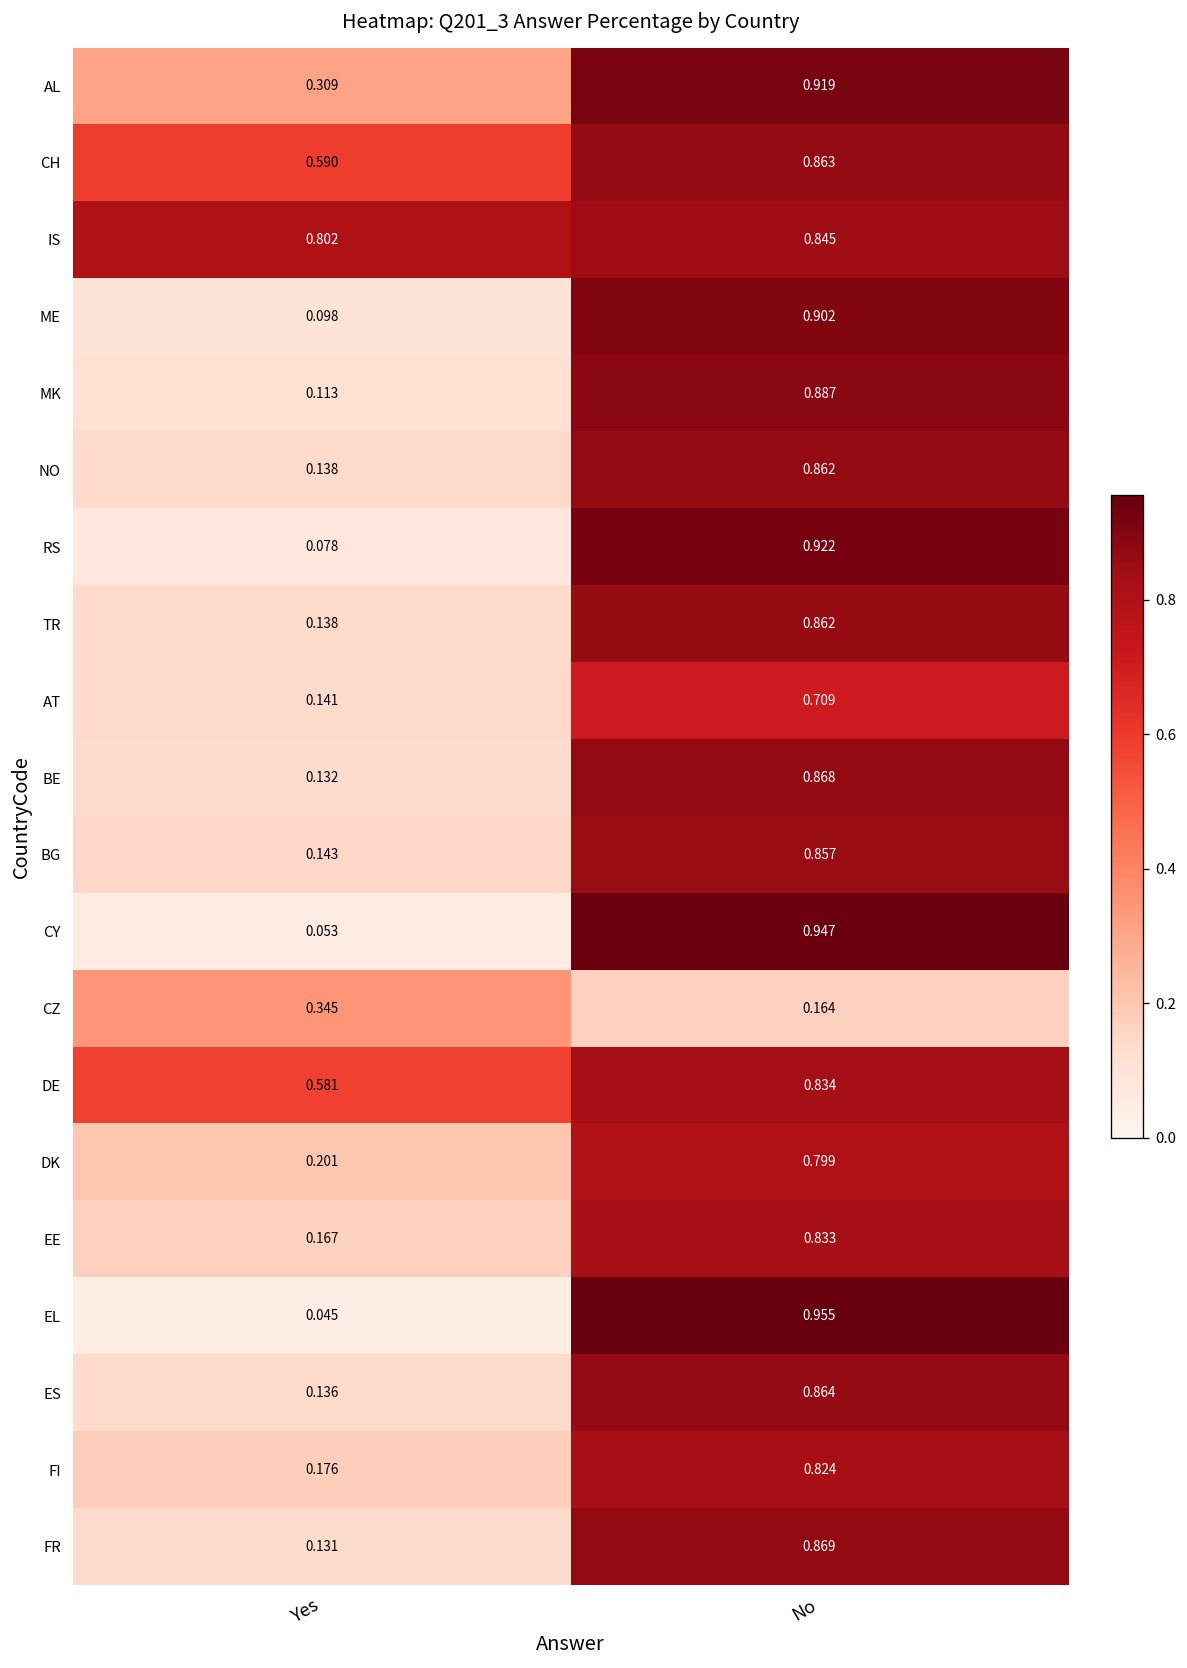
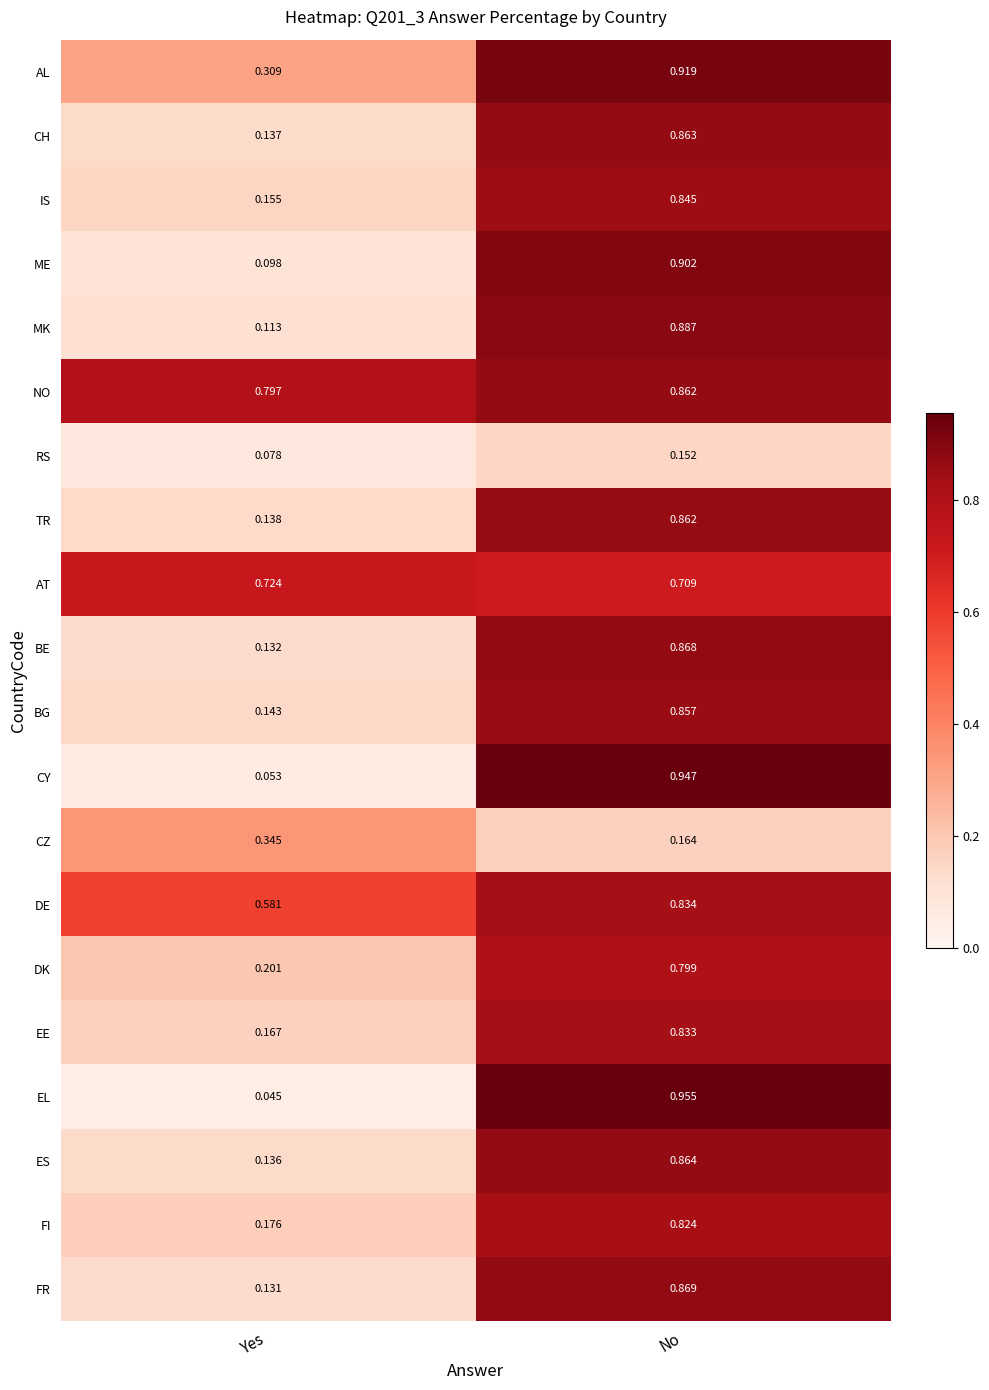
CH, Yes: 0.590 -> 0.137
IS, Yes: 0.802 -> 0.155
NO, Yes: 0.138 -> 0.797
RS, No: 0.922 -> 0.152
AT, Yes: 0.141 -> 0.724
